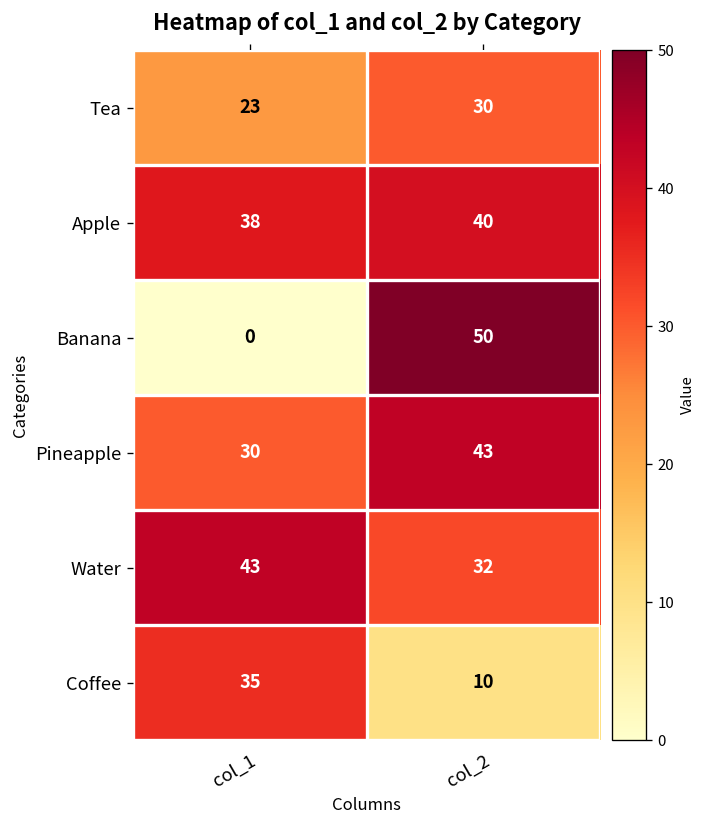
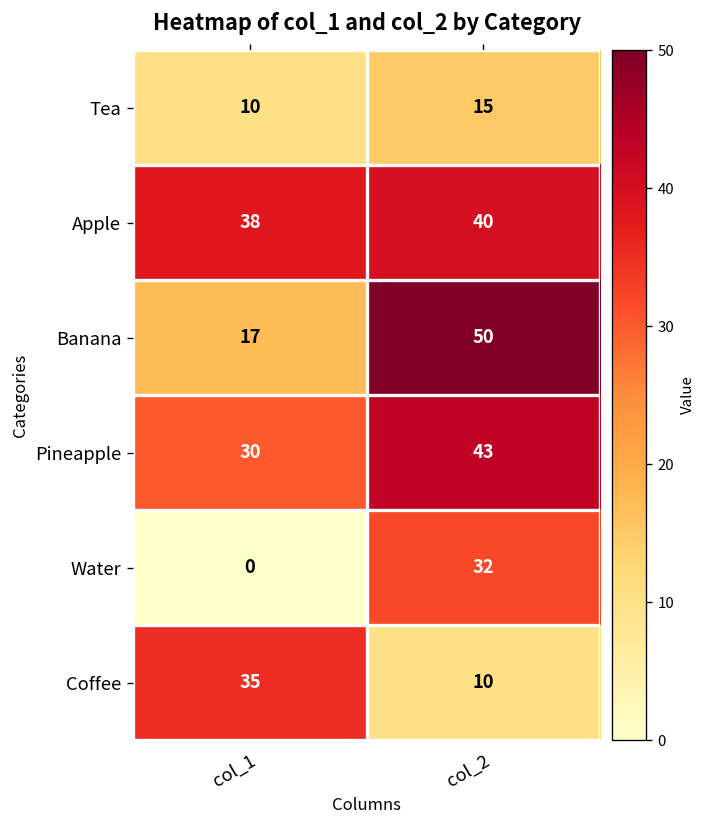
Tea, col_1: 23 -> 10
Tea, col_2: 30 -> 15
Banana, col_1: 0 -> 17
Water, col_1: 43 -> 0
